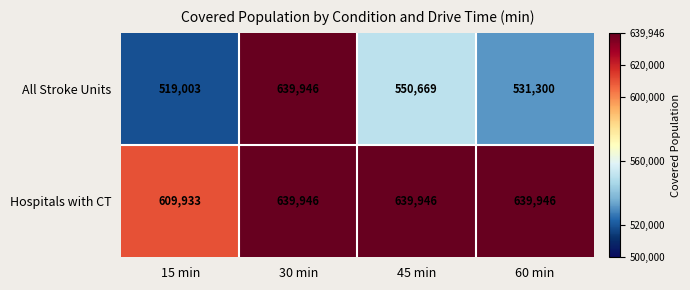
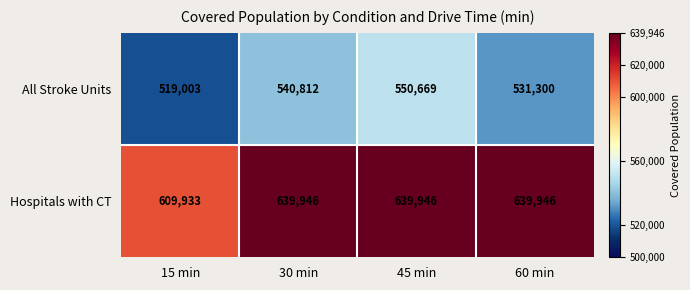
All Stroke Units, 30 min: 639,946 -> 540,812
